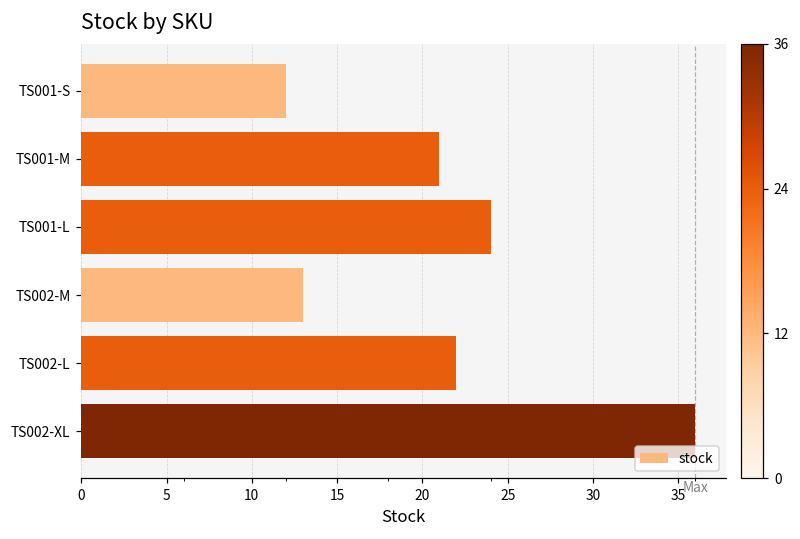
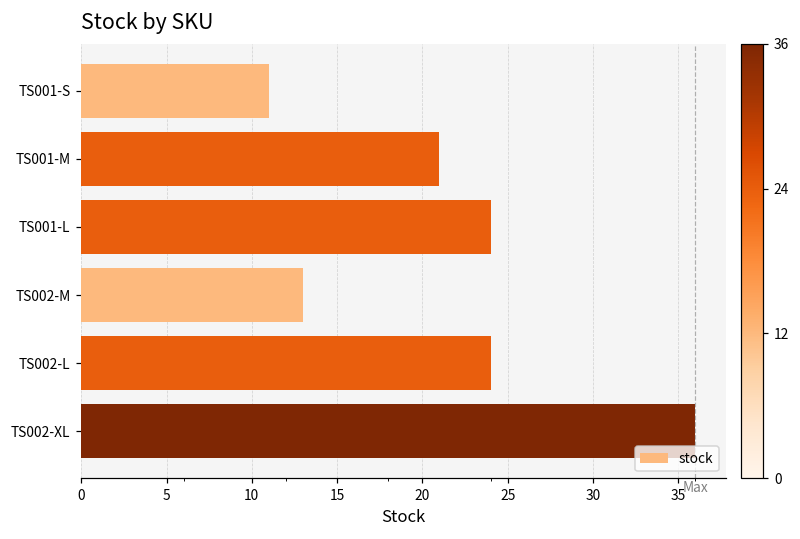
TS001-S: 12 -> 11
TS002-L: 22 -> 24
